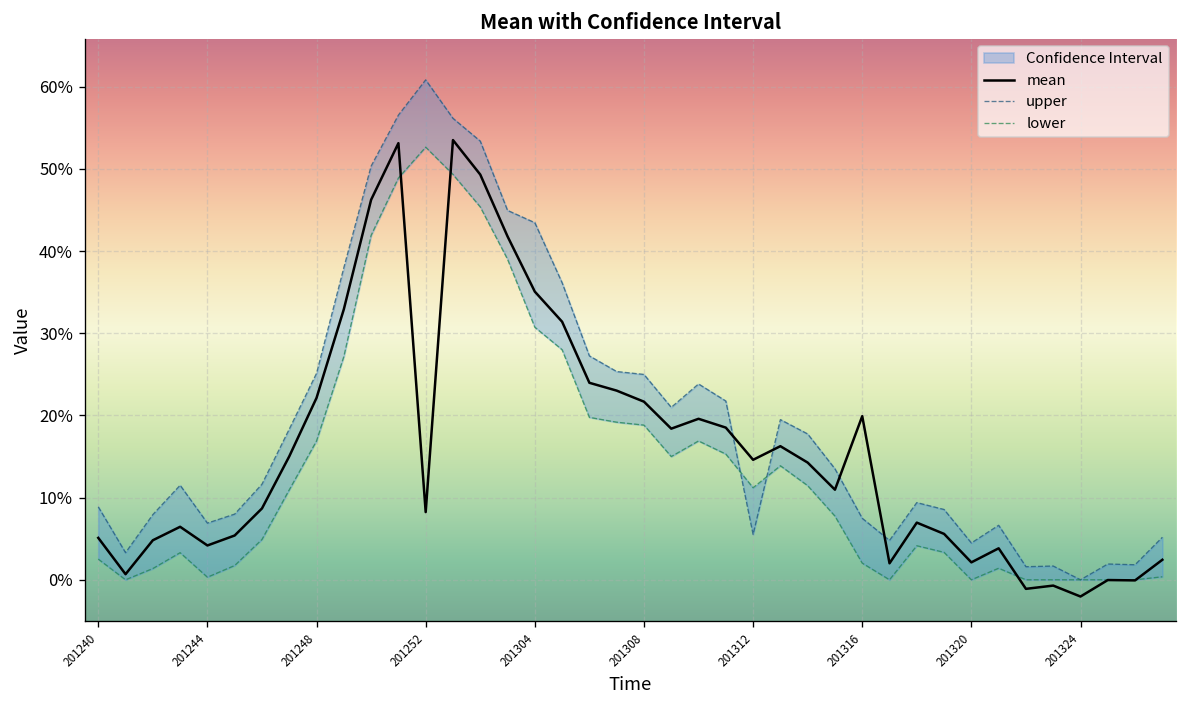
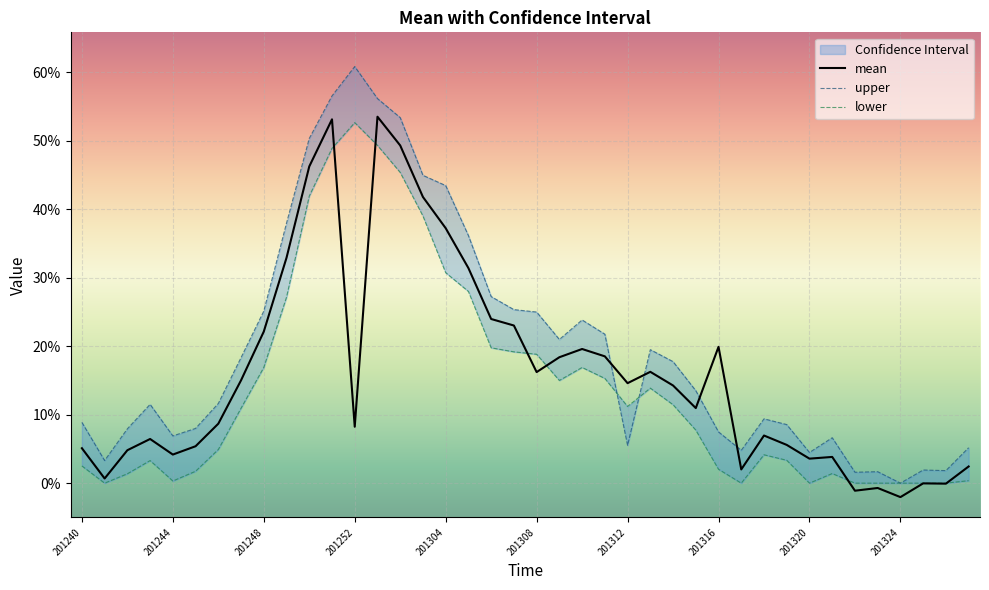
mean, 201304: 35% -> 37%
mean, 201308: 22% -> 16%
mean, 201320: 2% -> 4%
